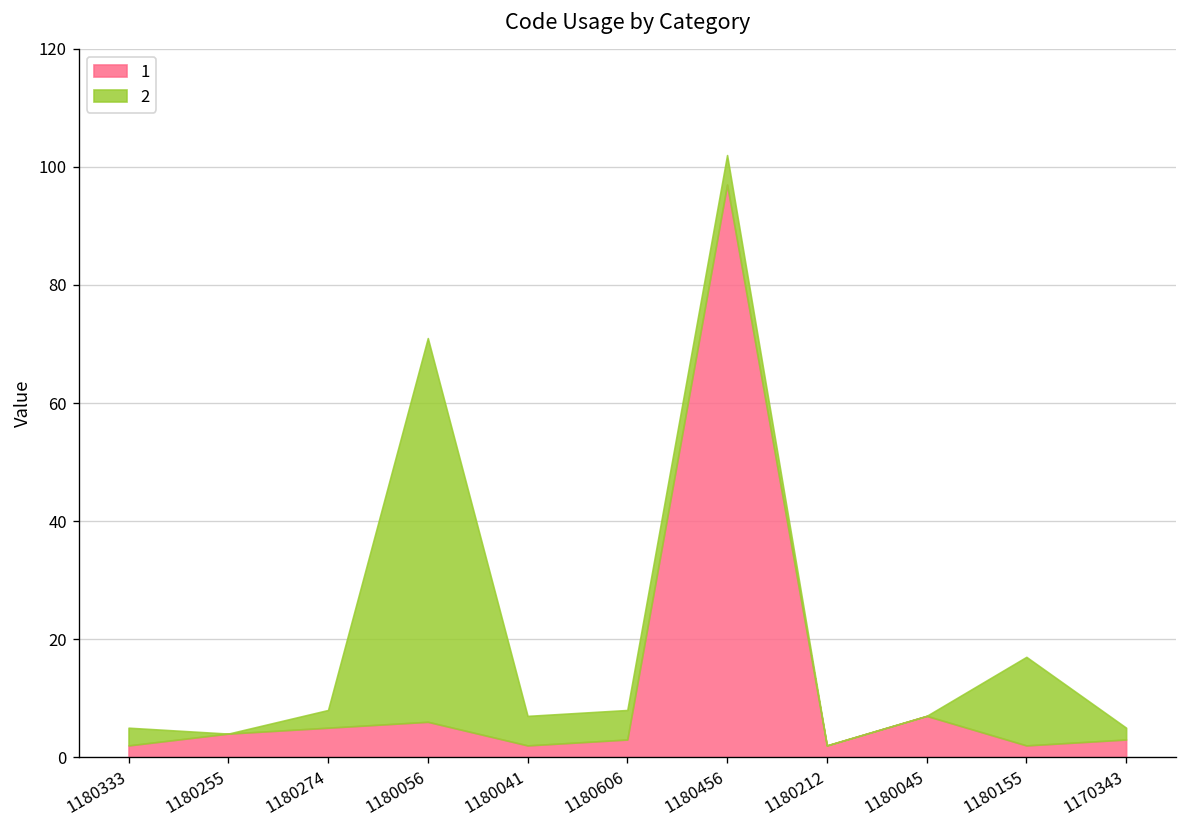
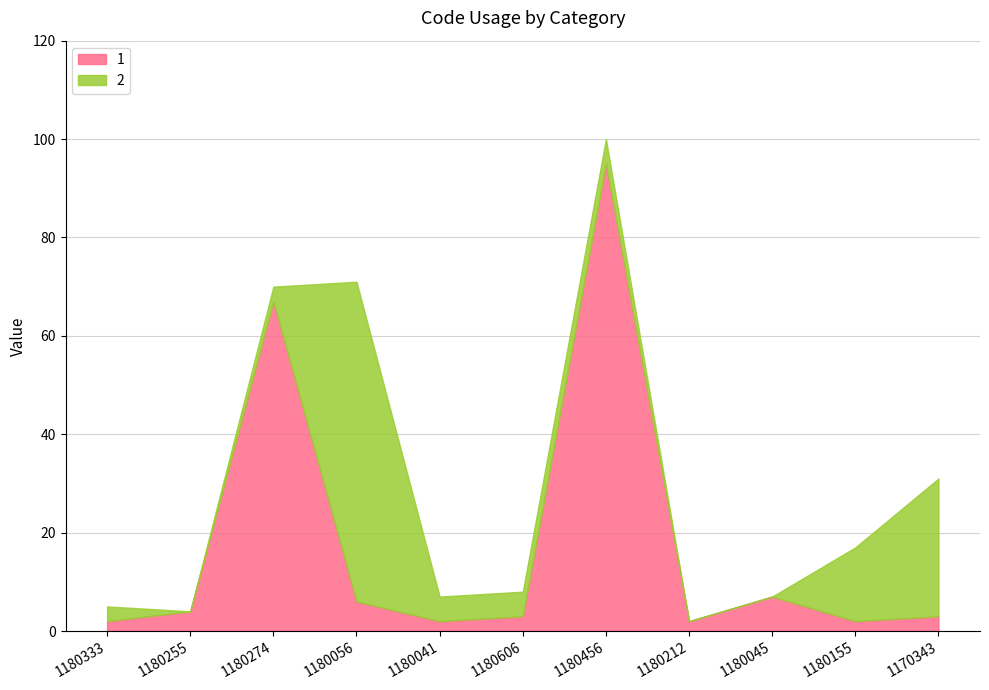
1, 1180274: 5 -> 67
1, 1180456: 97 -> 95
2, 1170343: 2 -> 28
